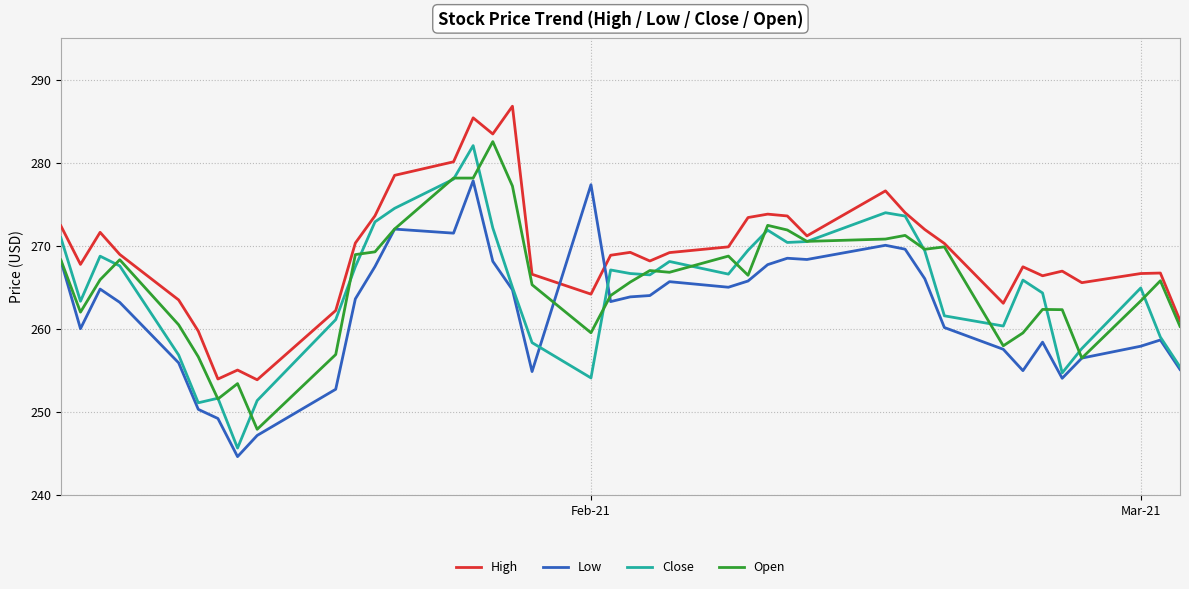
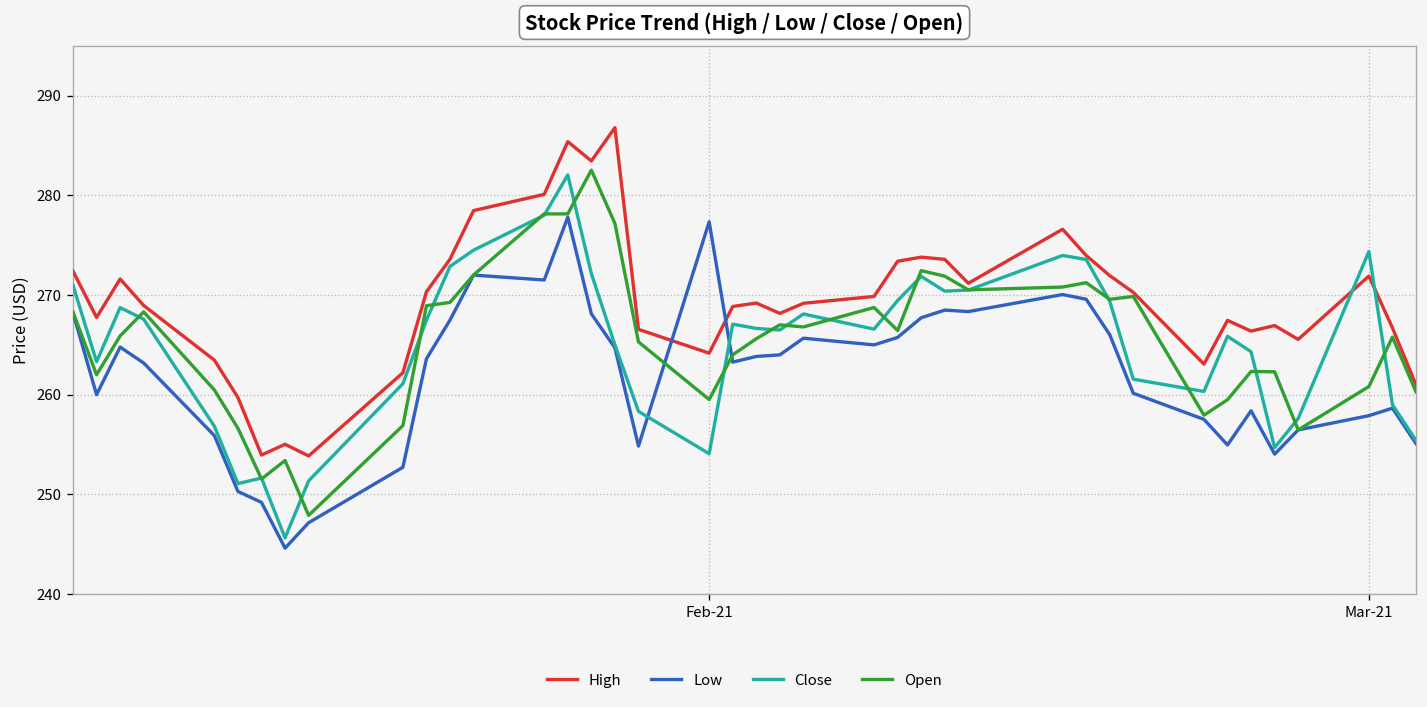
High, Mar-21: 267 -> 272
Close, Mar-21: 265 -> 274
Open, Mar-21: 263 -> 261
